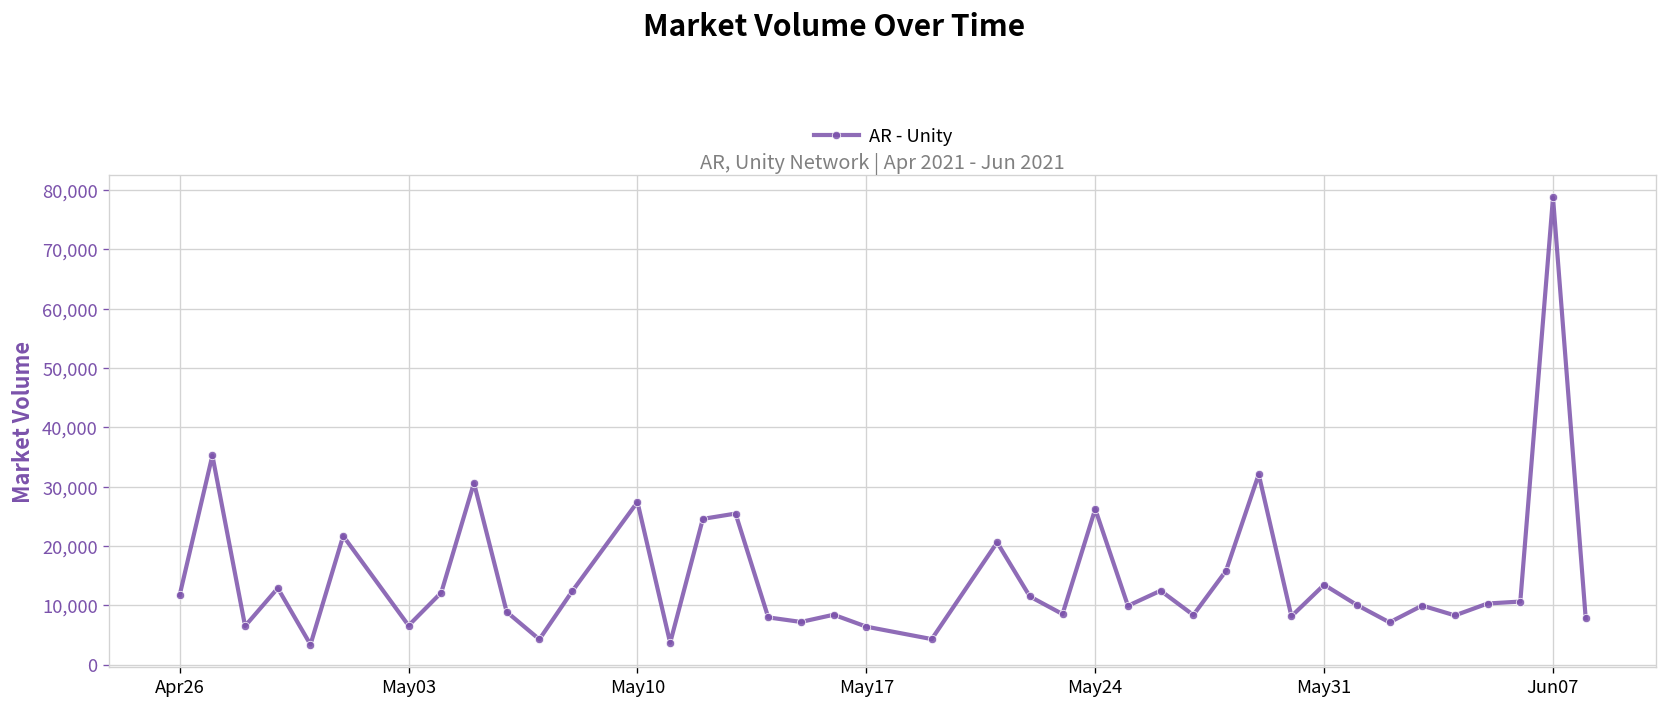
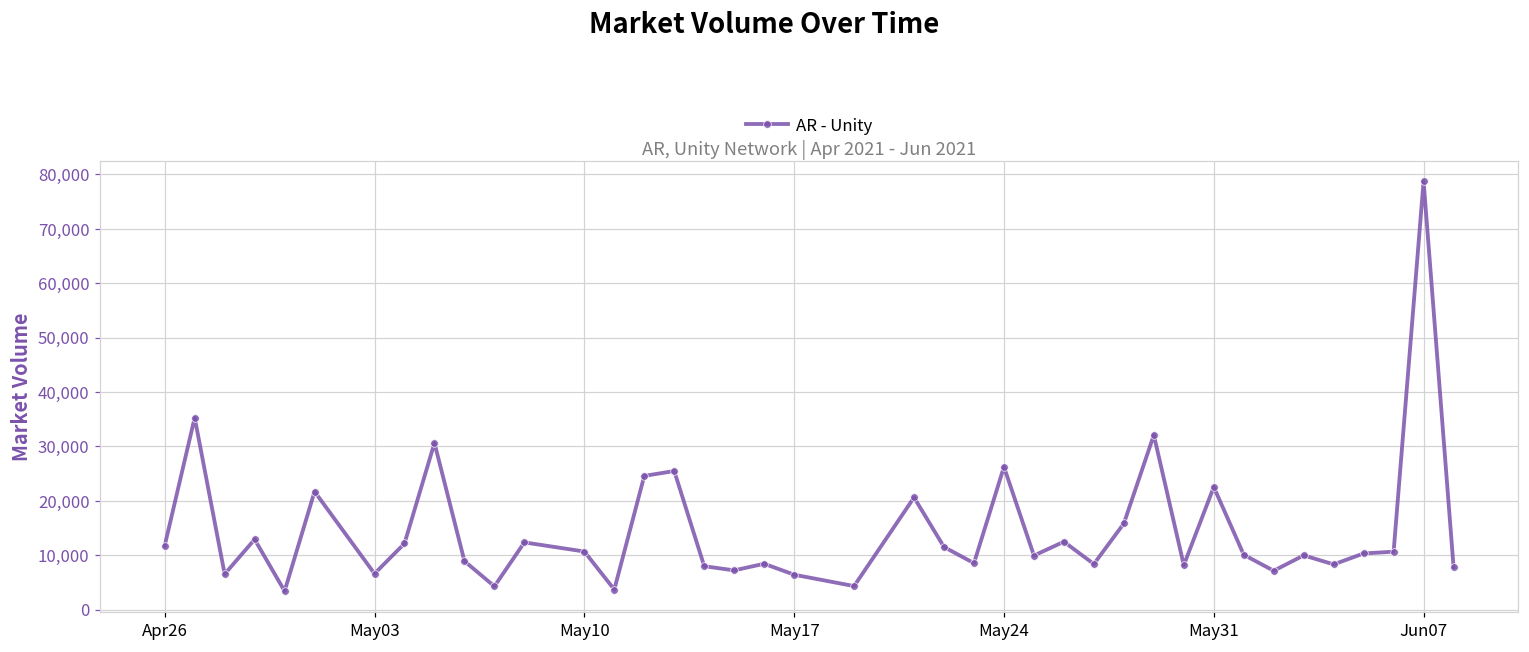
May10: 27,000 -> 11,000
May31: 13,000 -> 23,000
